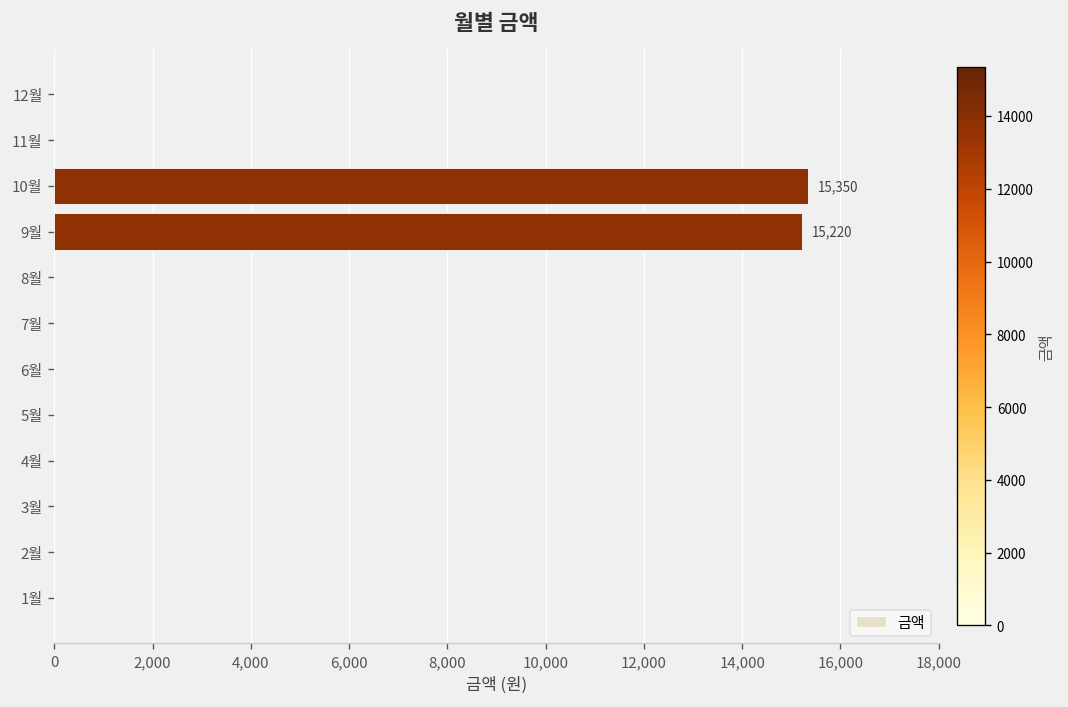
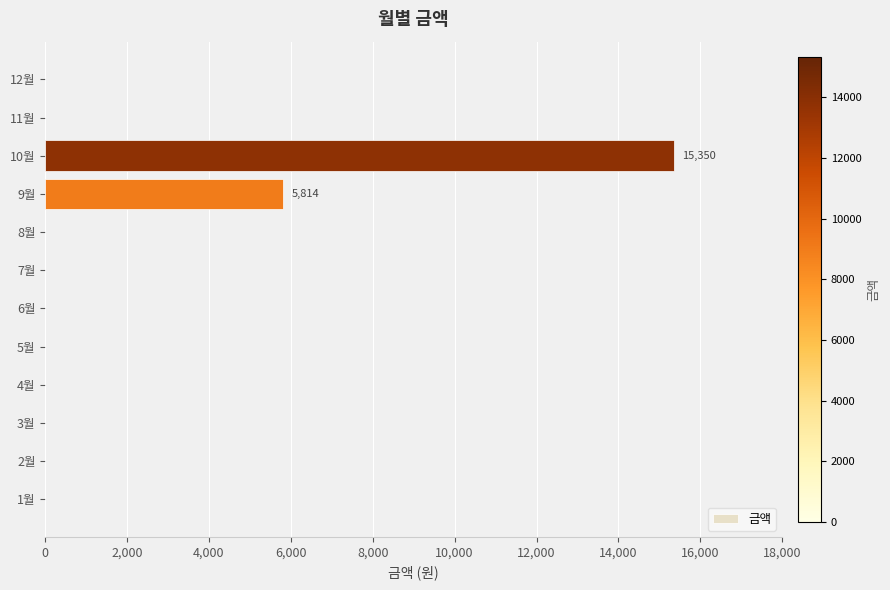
9월: 15,220 -> 5,814
